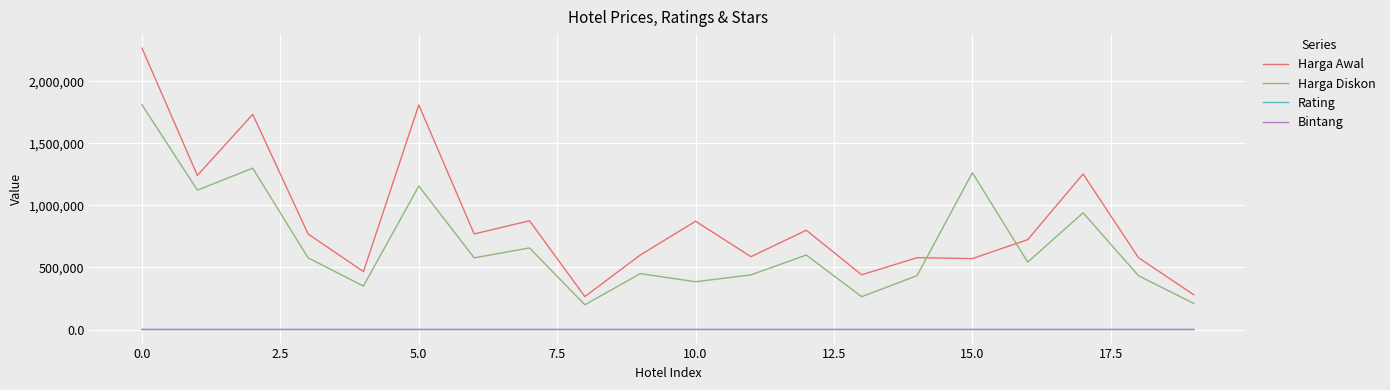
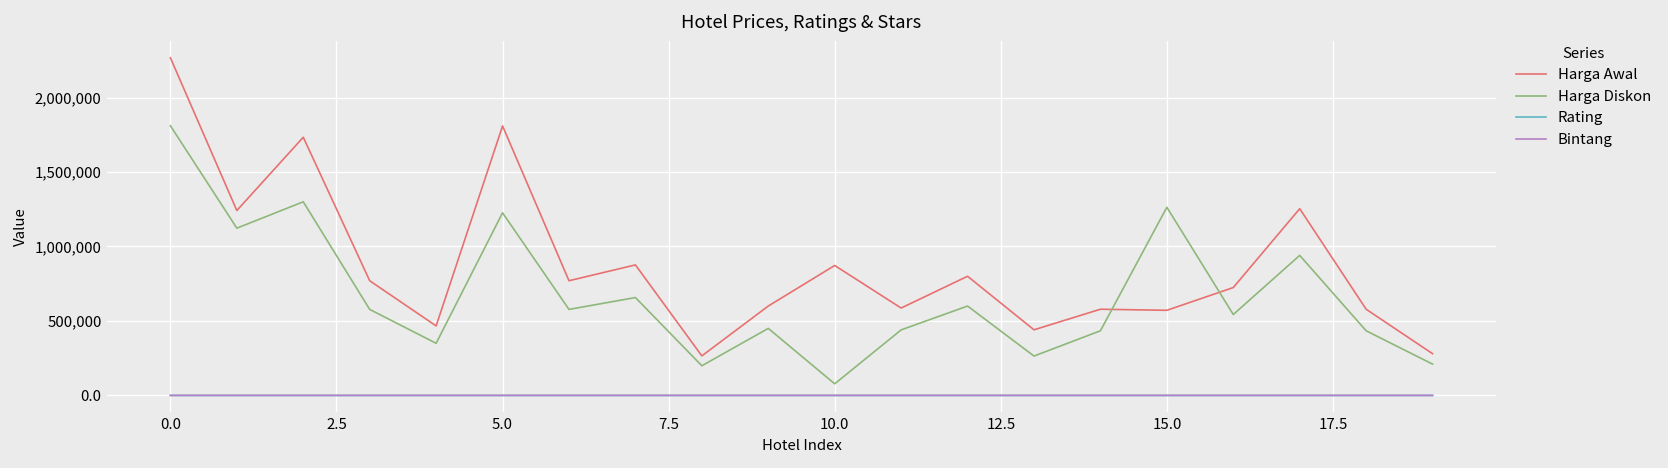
Harga Diskon, 5.0: 1,160,000 -> 1,230,000
Harga Diskon, 10.0: 390,000 -> 80,000
